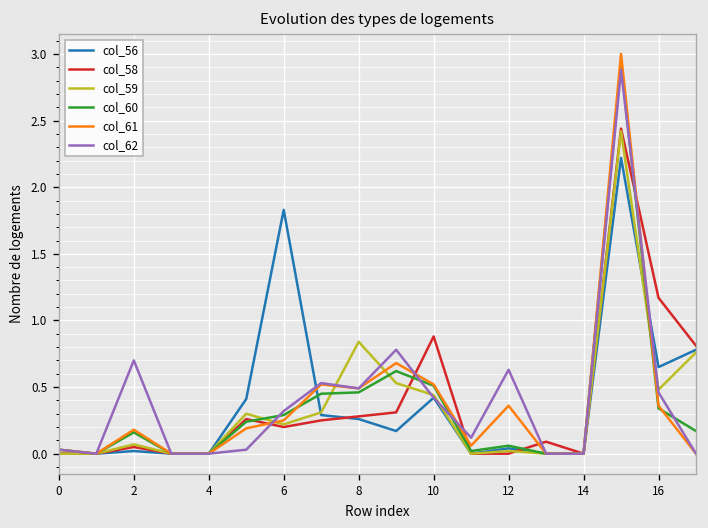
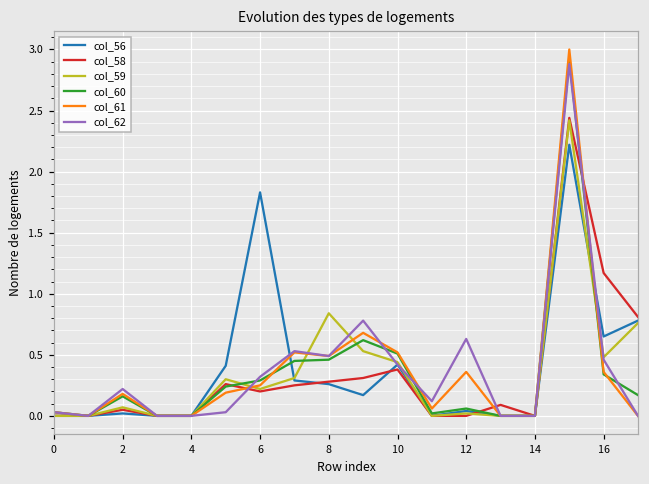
col_62, 2: 0.70 -> 0.22
col_58, 10: 0.88 -> 0.38
